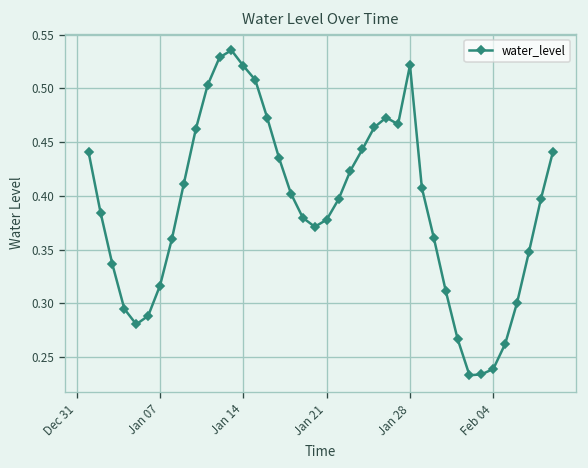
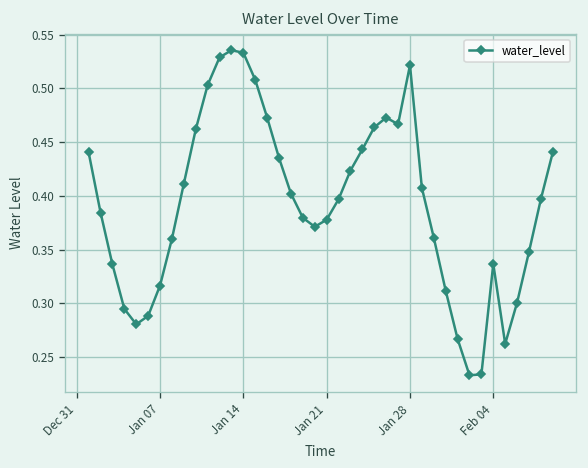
Jan 14: 0.52 -> 0.53
Feb 04: 0.24 -> 0.34
